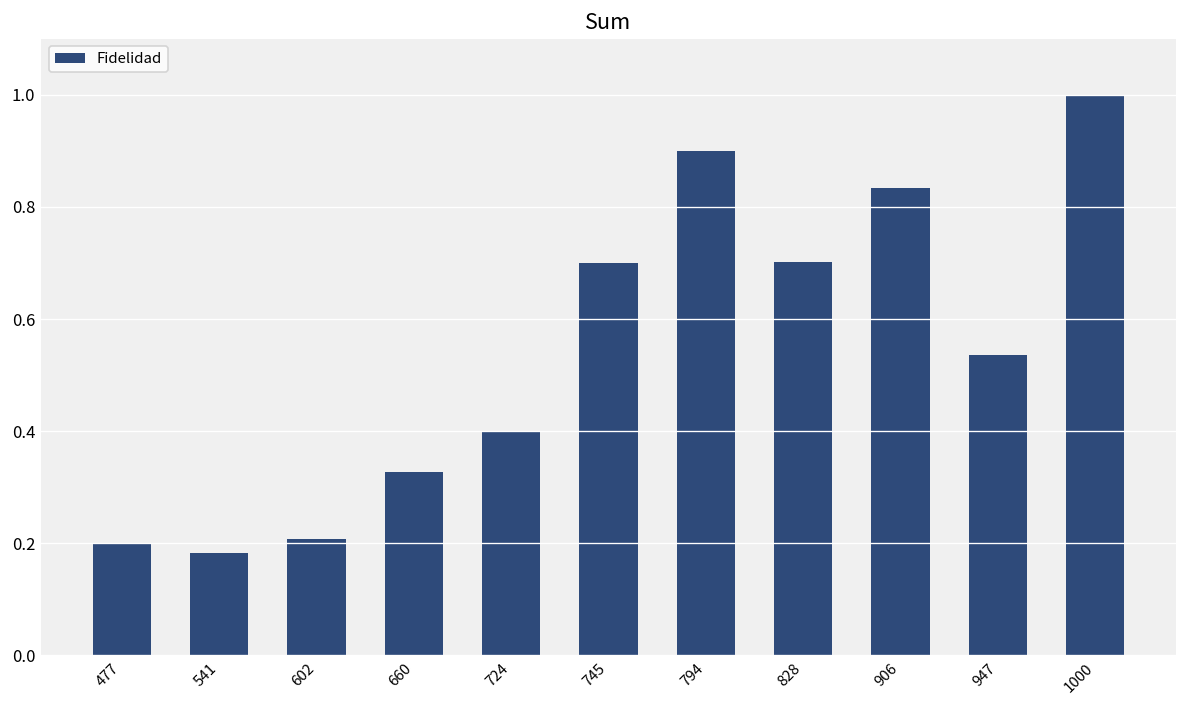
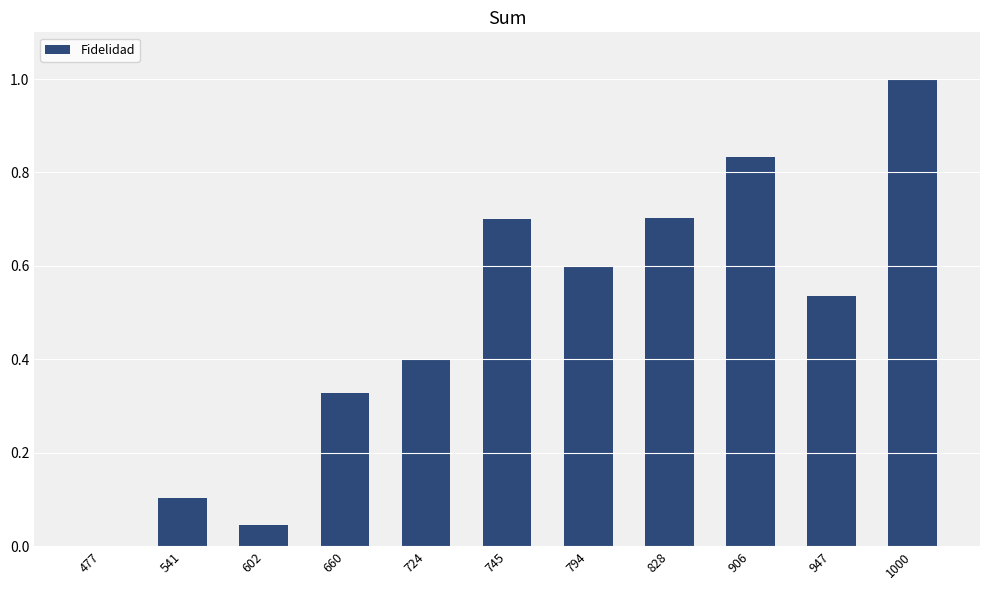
477: 0.2 -> 0.0
541: 0.18 -> 0.10
602: 0.21 -> 0.05
794: 0.9 -> 0.6
